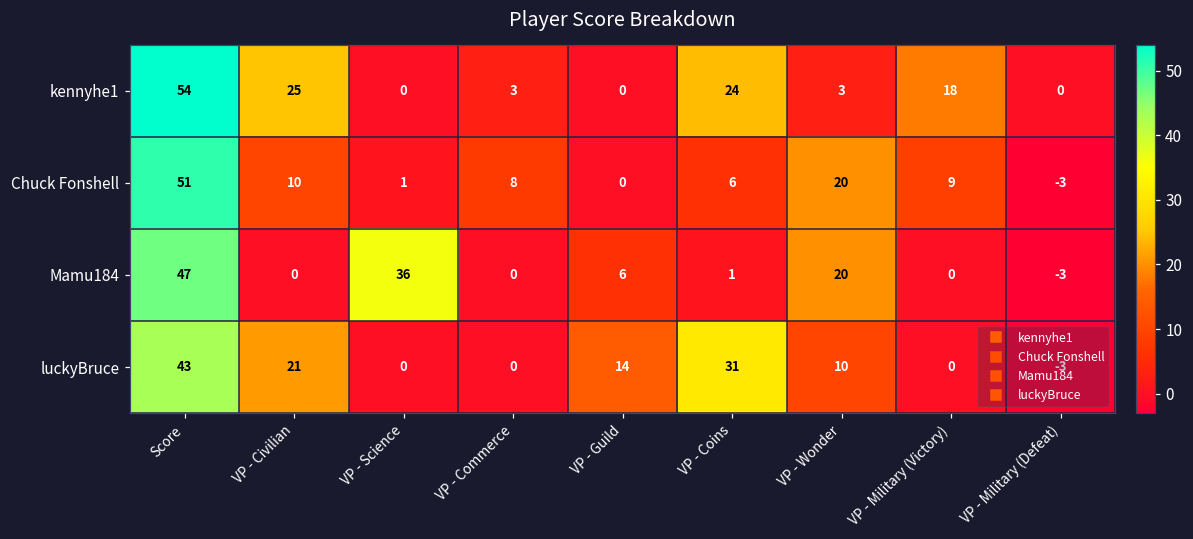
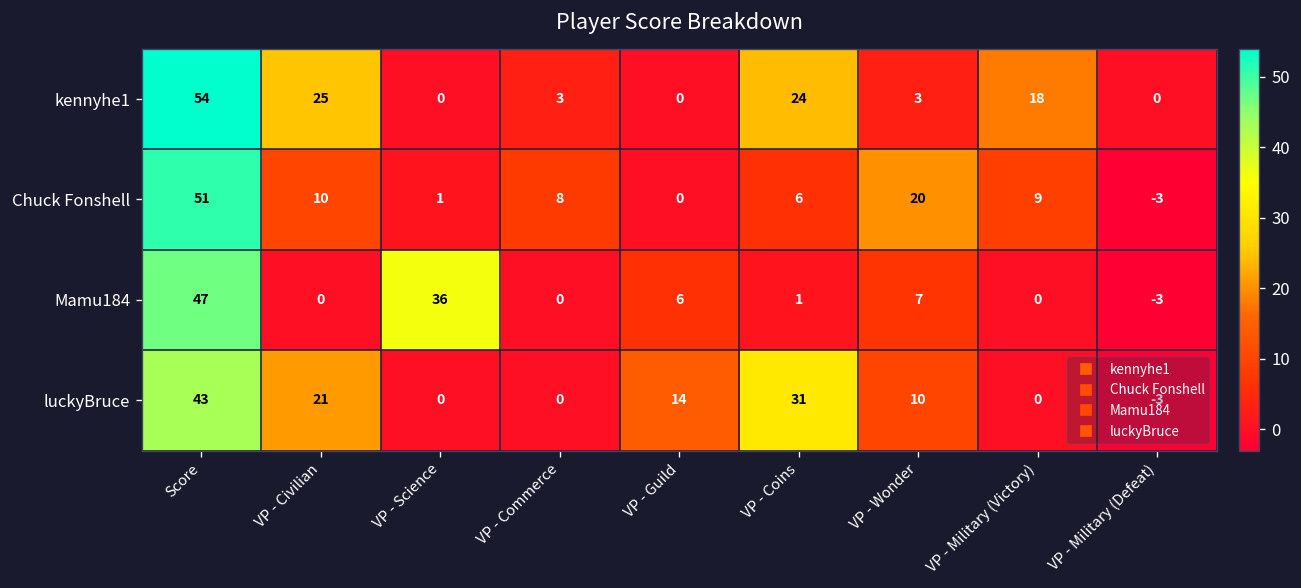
Mamu184, VP - Wonder: 20 -> 7
